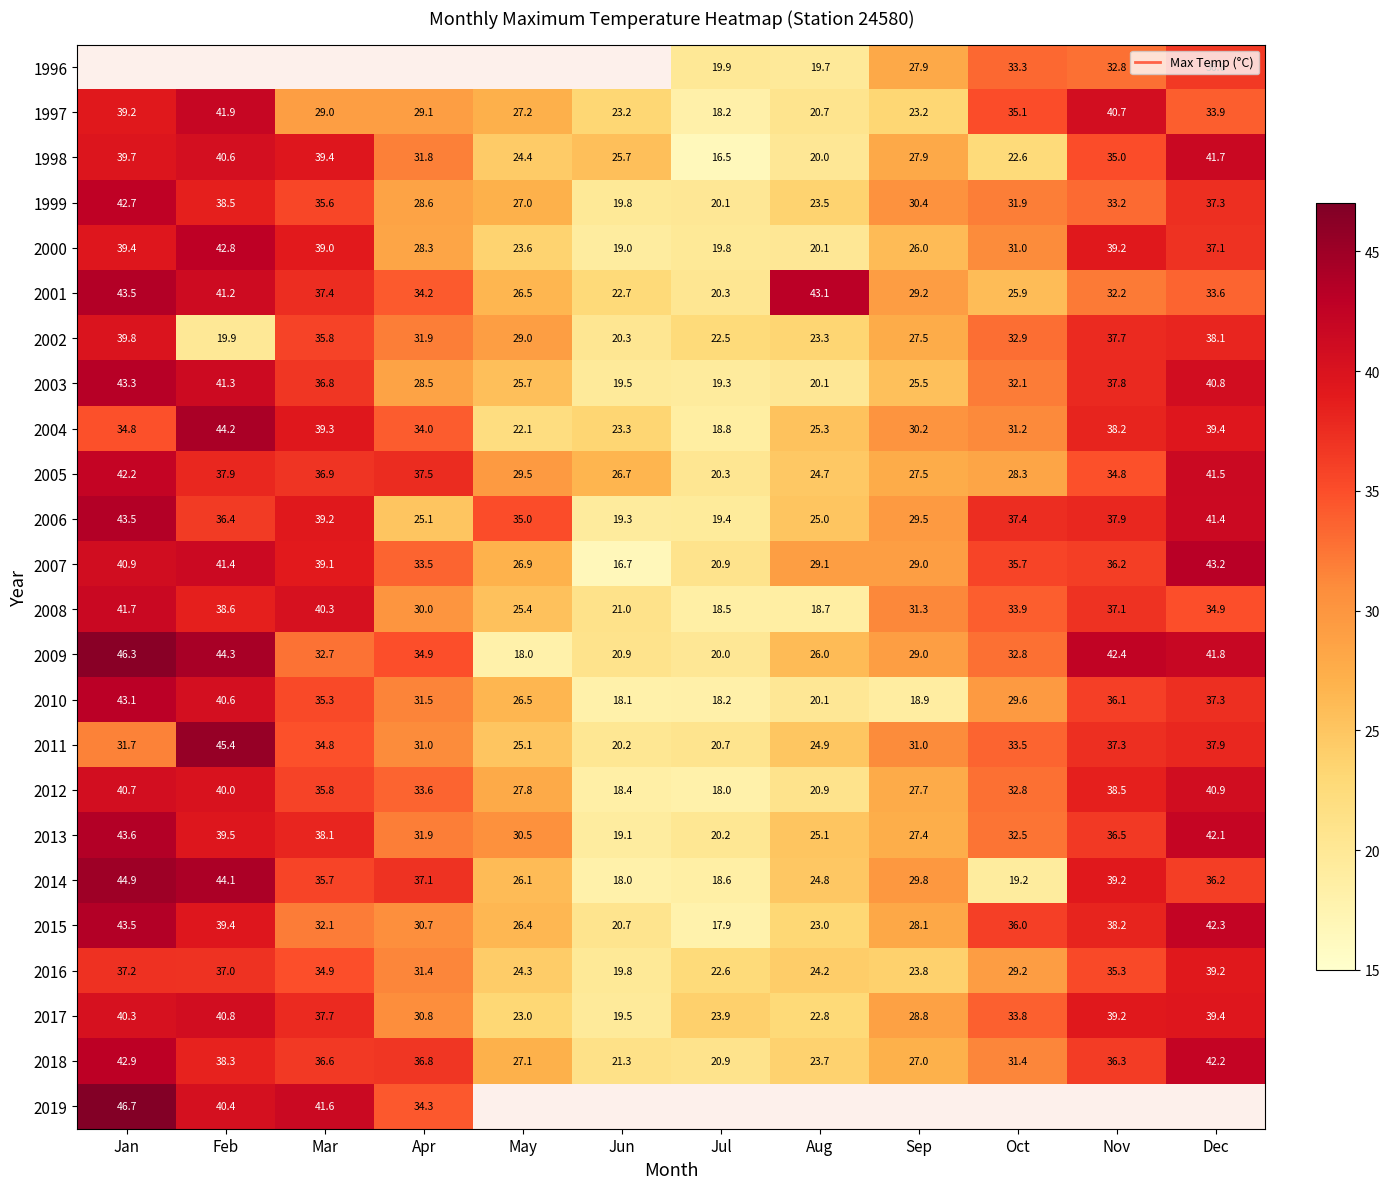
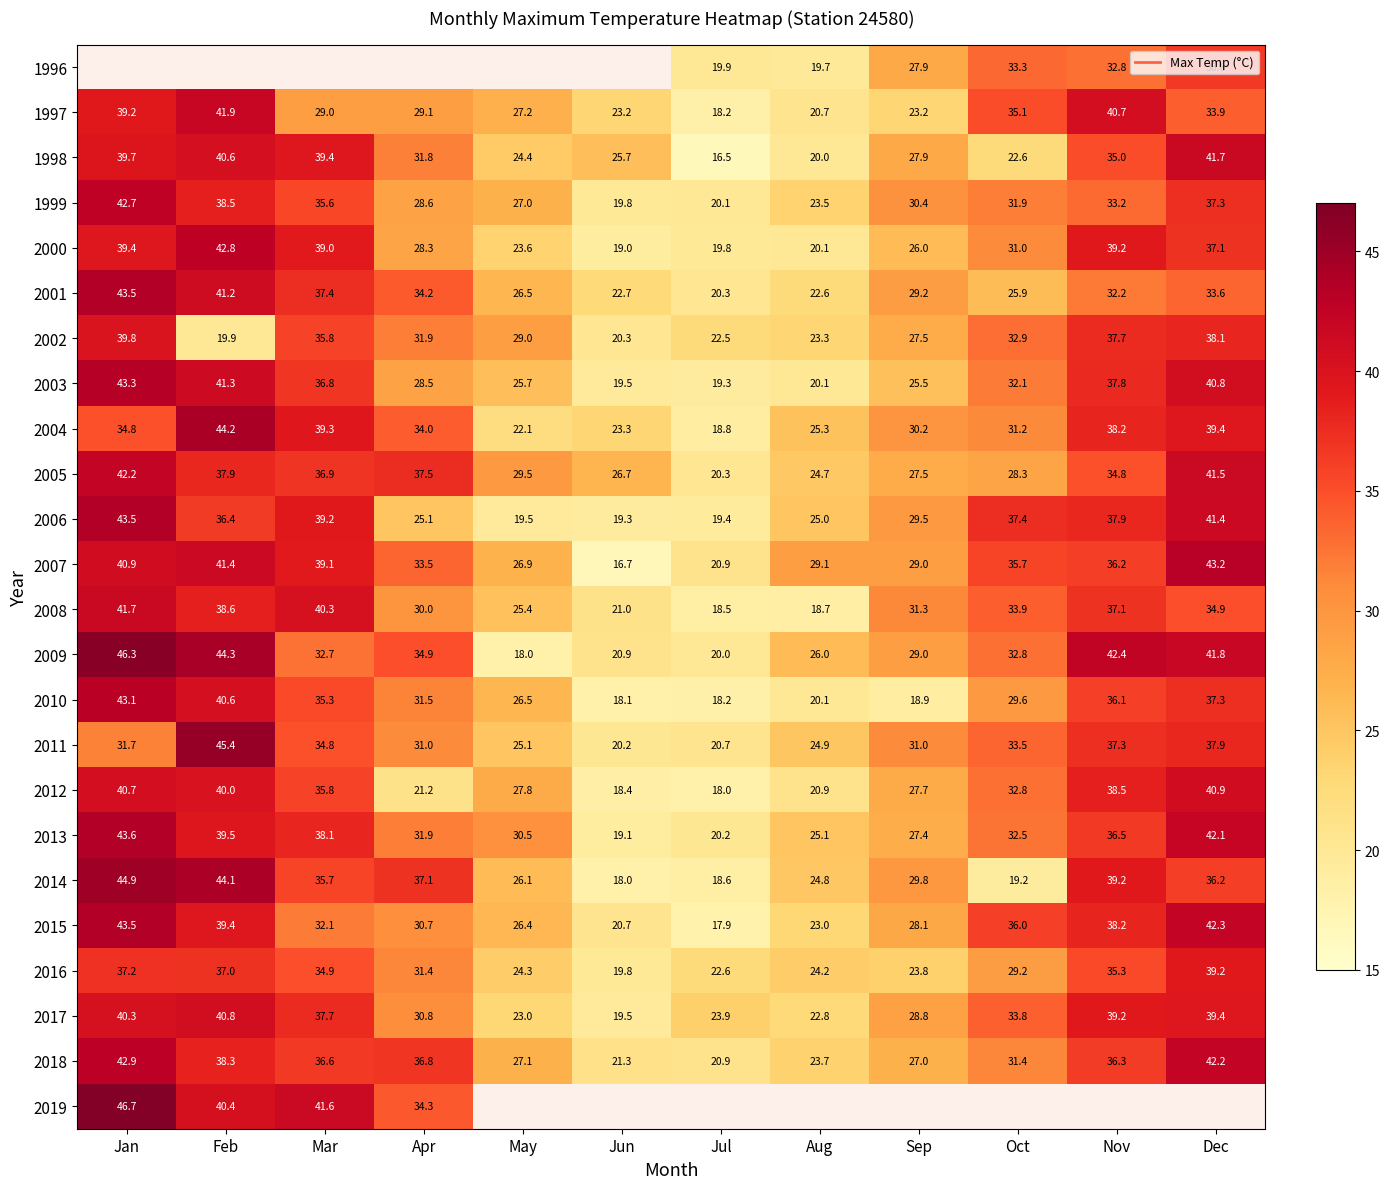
2001, Aug: 43.1 -> 22.6
2006, May: 35.0 -> 19.5
2012, Apr: 33.6 -> 21.2
